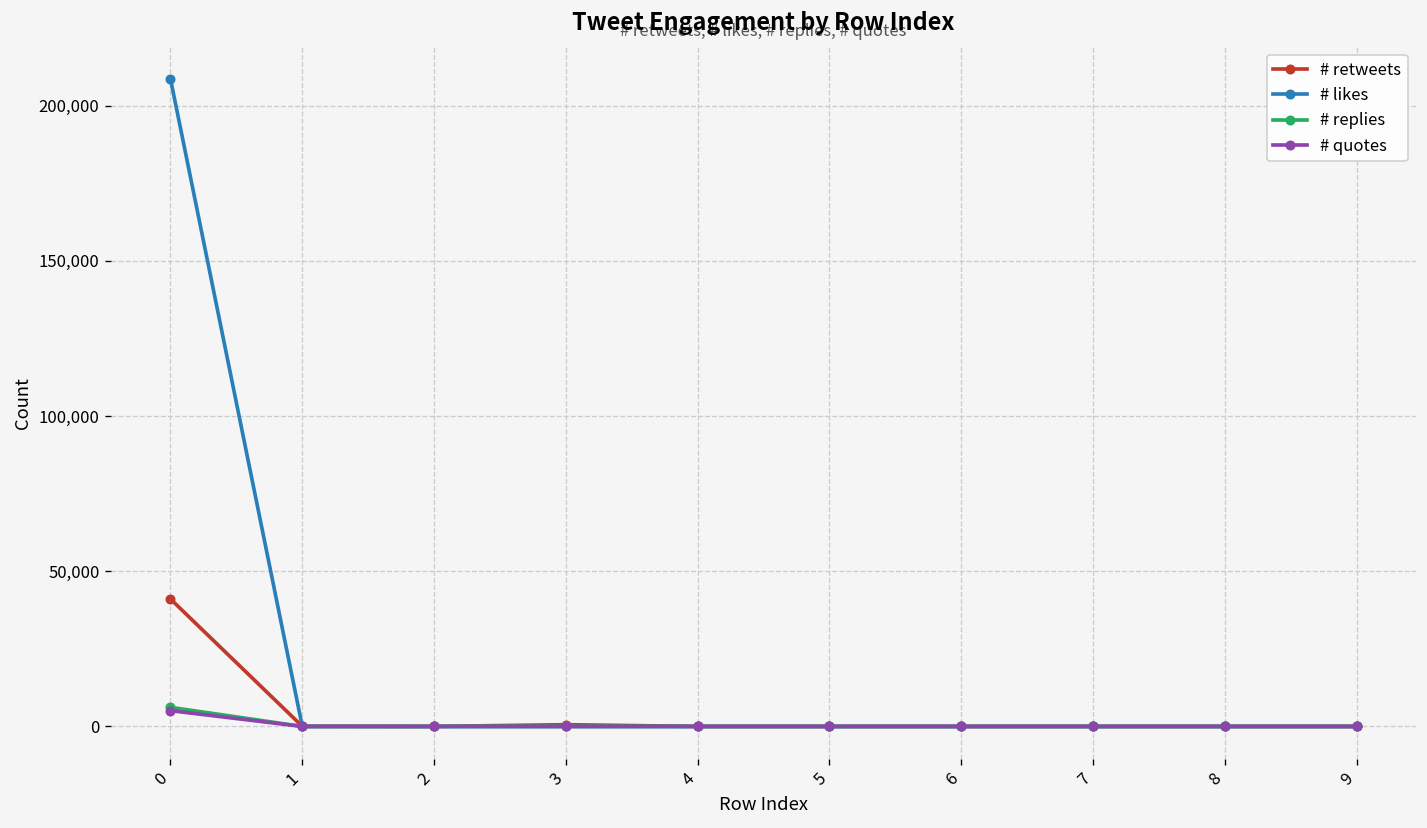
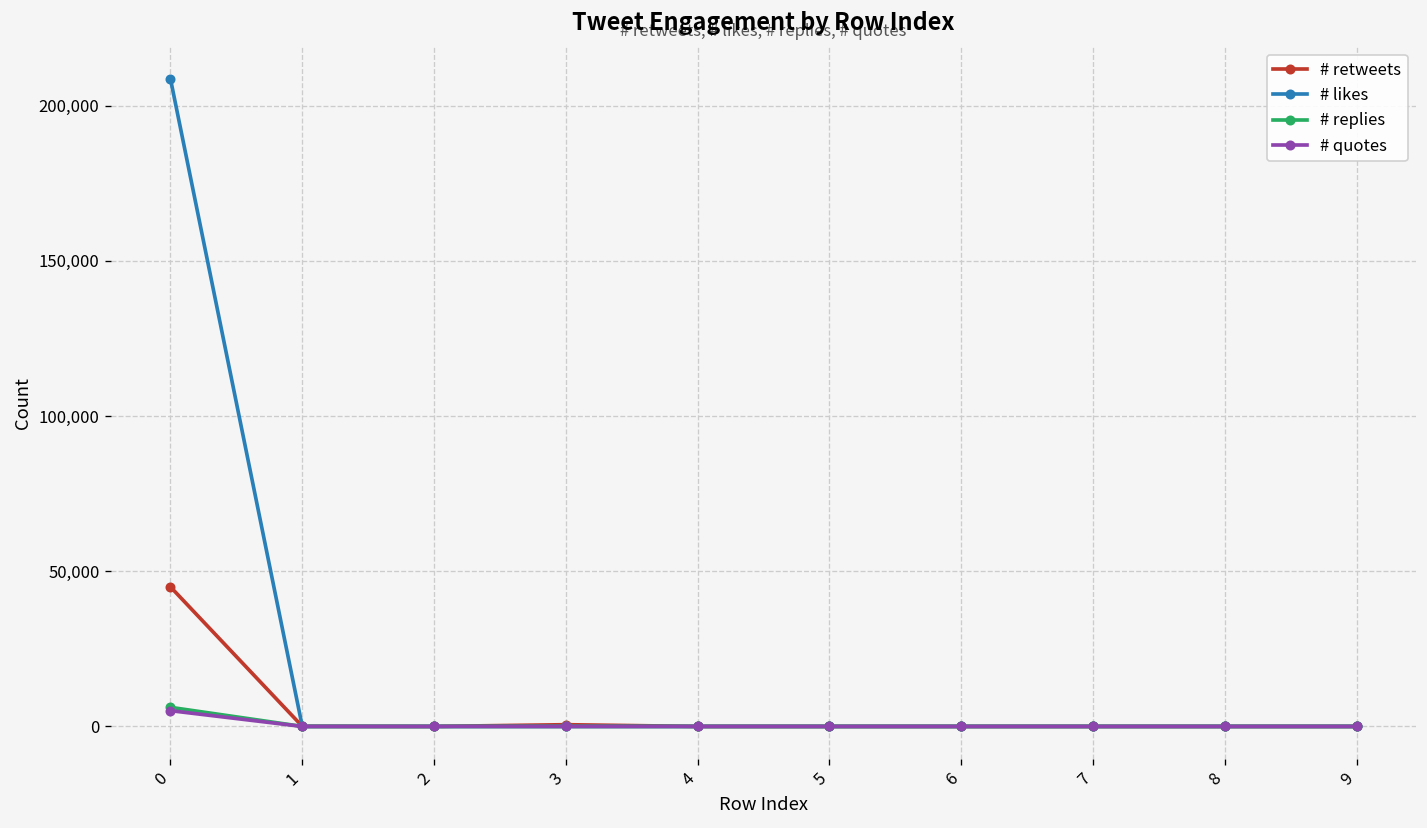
# retweets, 0: 41,000 -> 45,000
